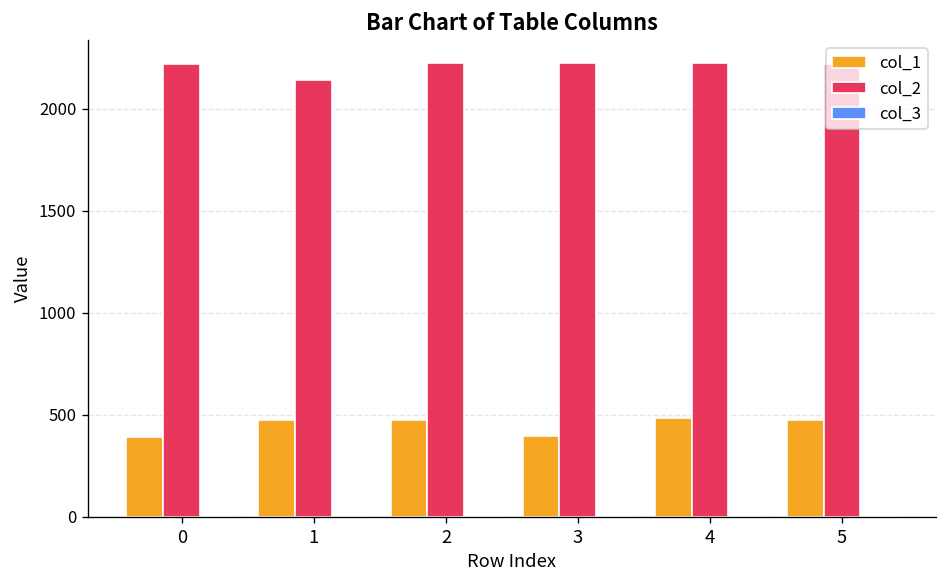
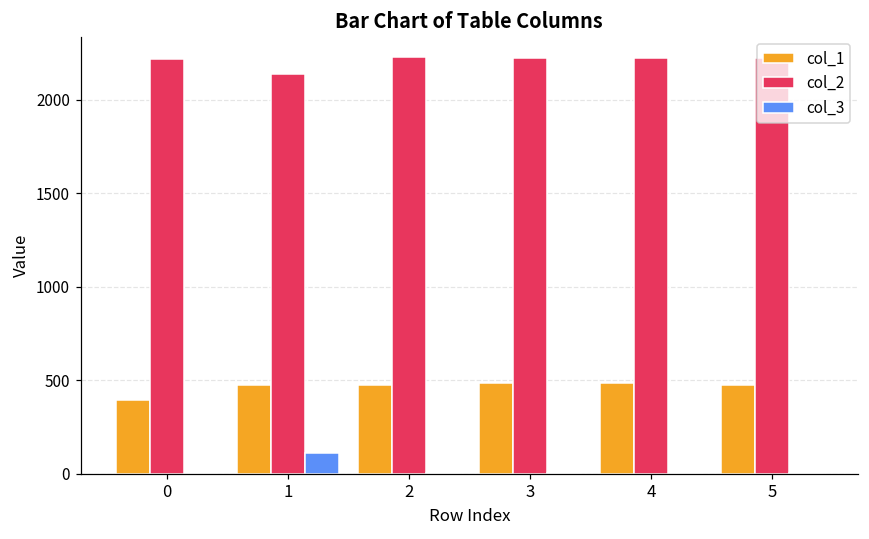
col_3, 1: 0 -> 110
col_1, 3: 400 -> 490
